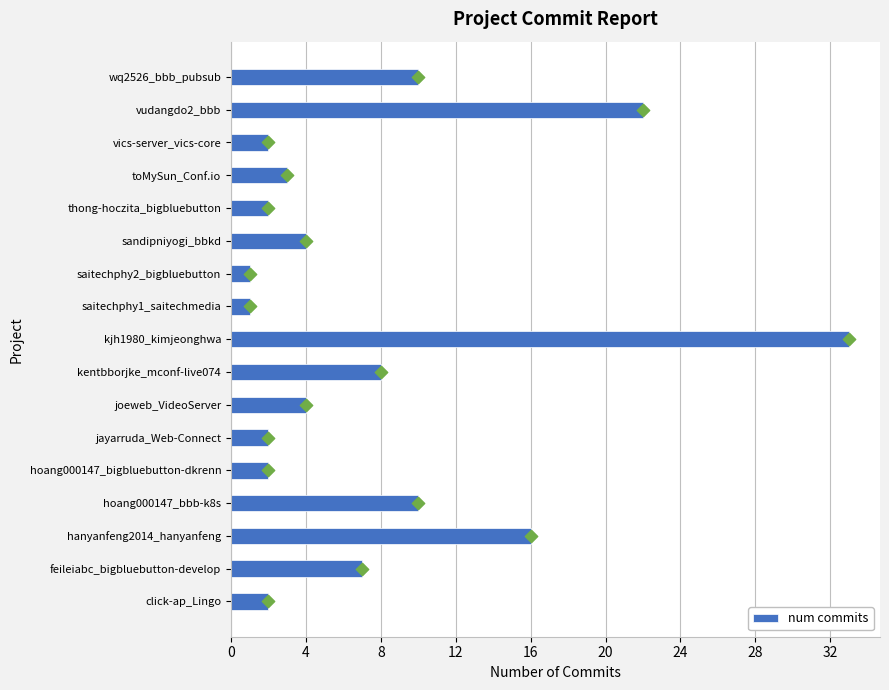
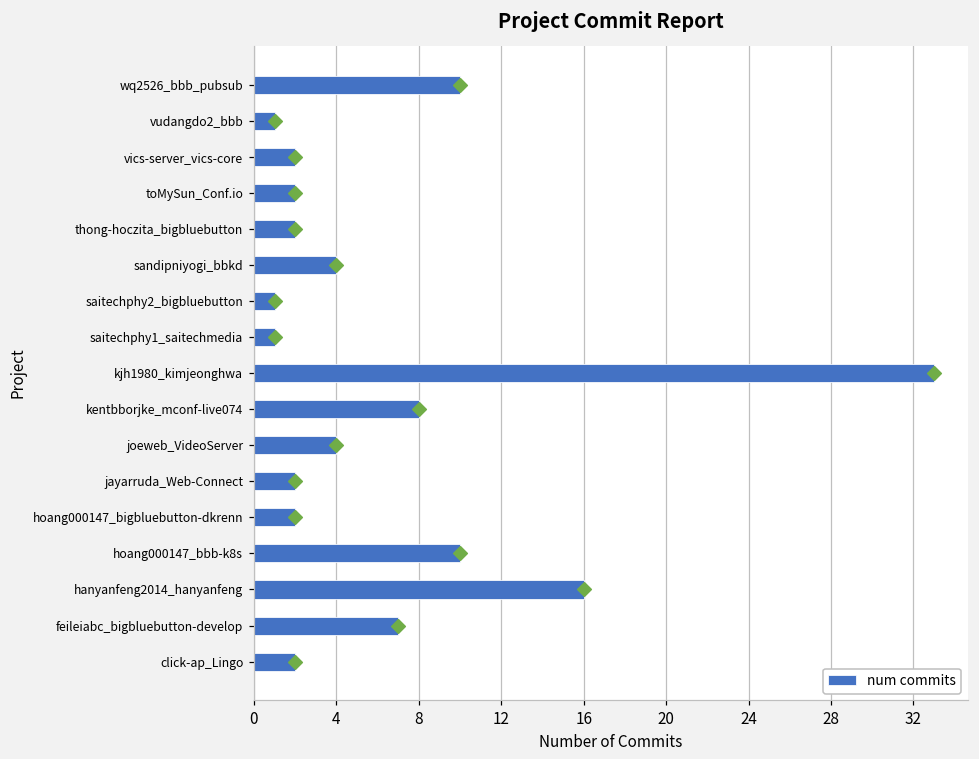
vudangdo2_bbb: 22 -> 1
toMySun_Conf.io: 3 -> 2
